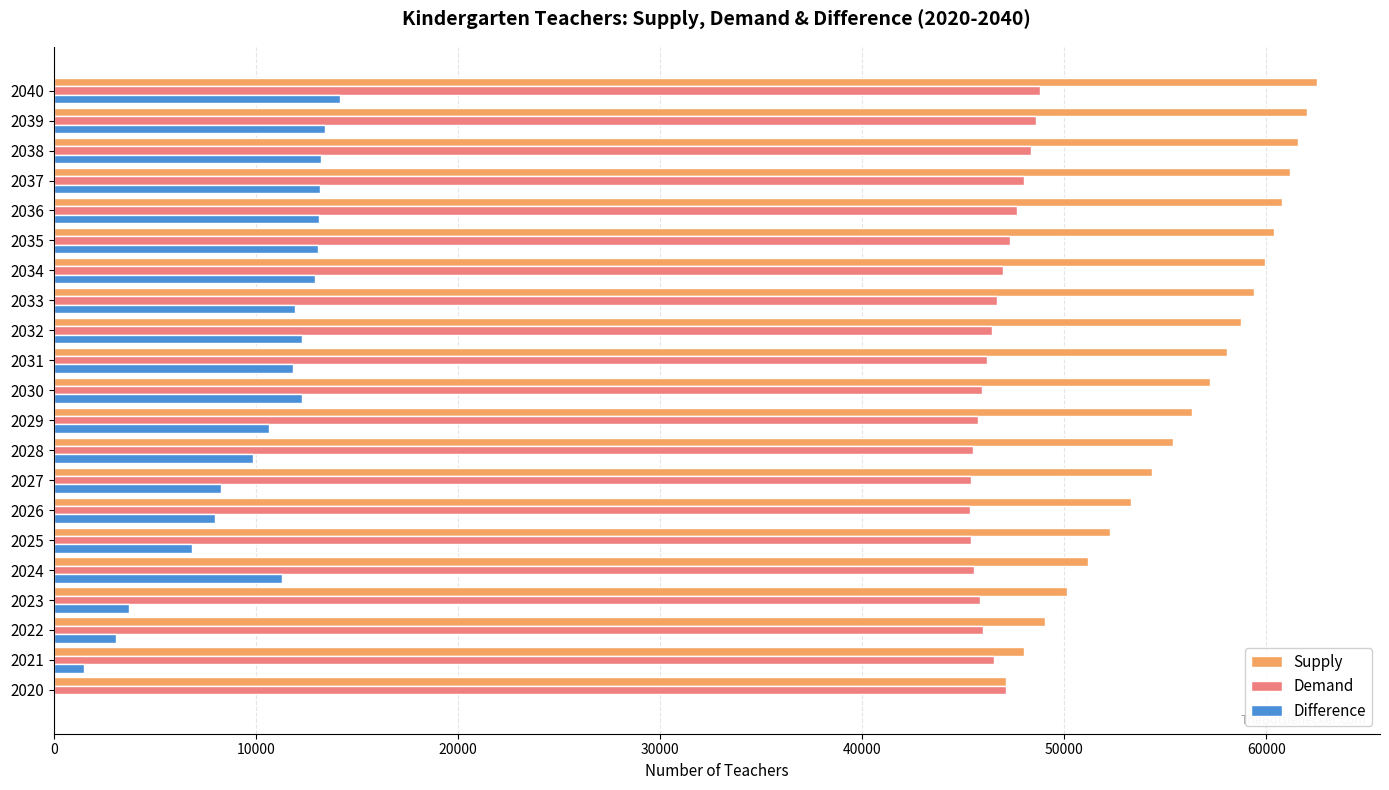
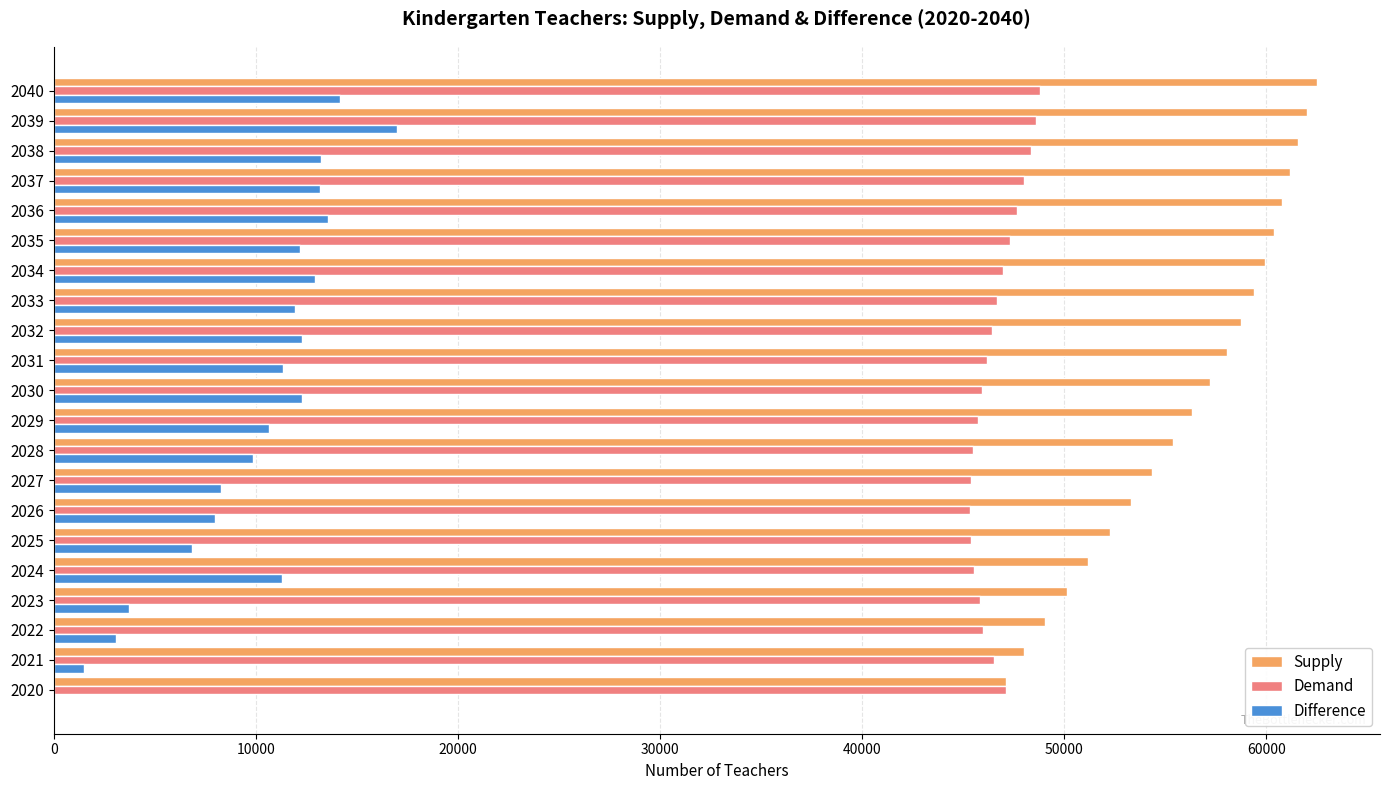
Difference, 2039: 13400 -> 17000
Difference, 2036: 13100 -> 13600
Difference, 2035: 13100 -> 12200
Difference, 2031: 11800 -> 11300
